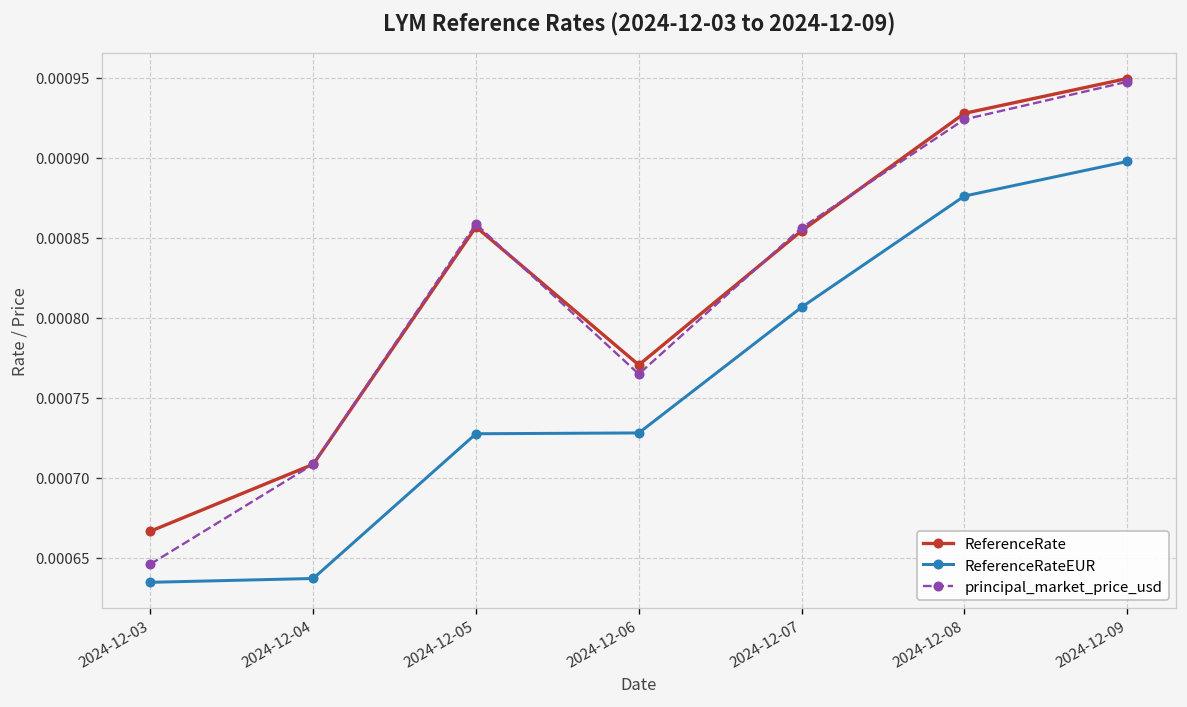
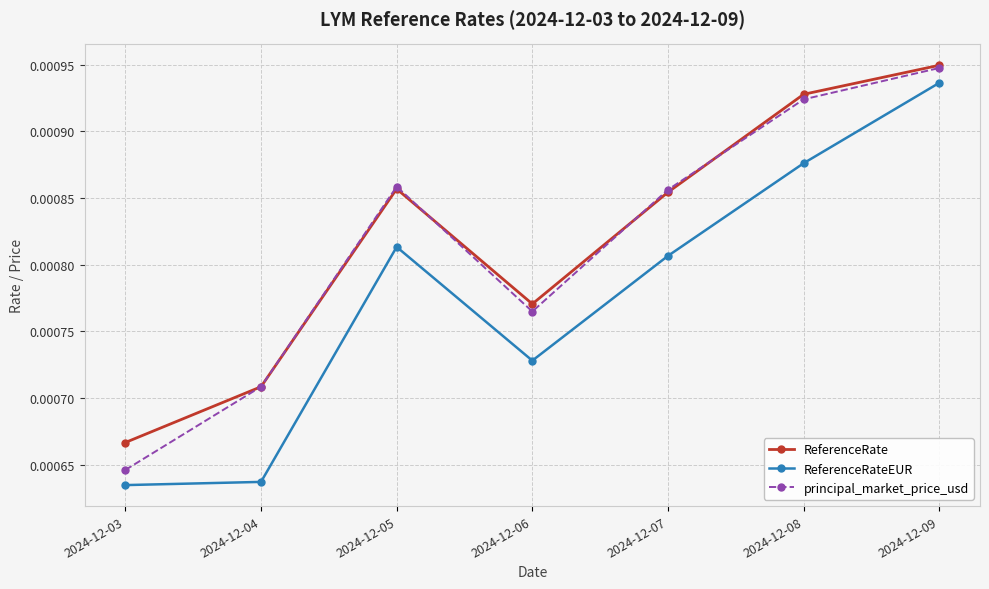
ReferenceRateEUR, 2024-12-05: 0.000728 -> 0.000813
ReferenceRateEUR, 2024-12-09: 0.000898 -> 0.000936
